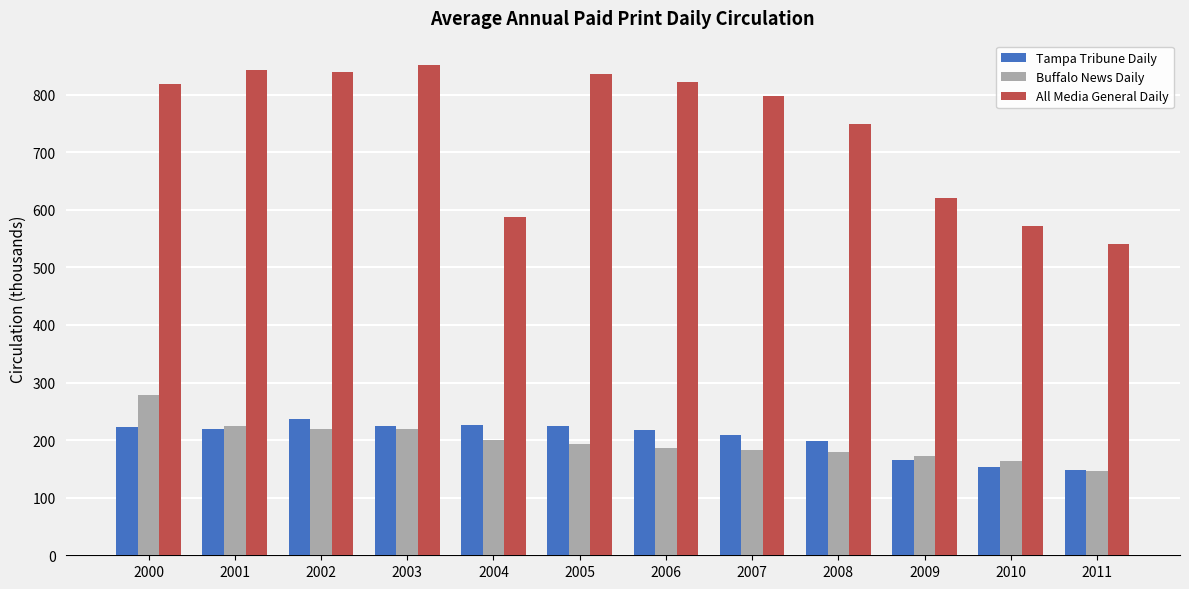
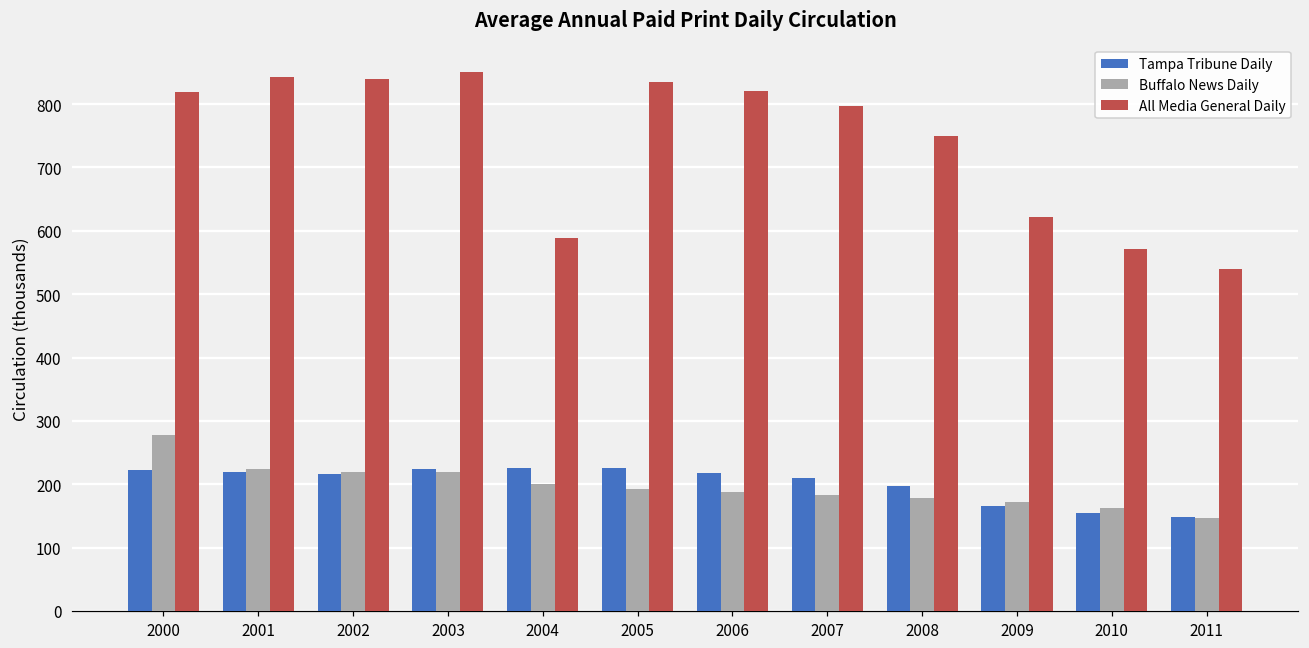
Tampa Tribune Daily, 2002: 240 -> 220
